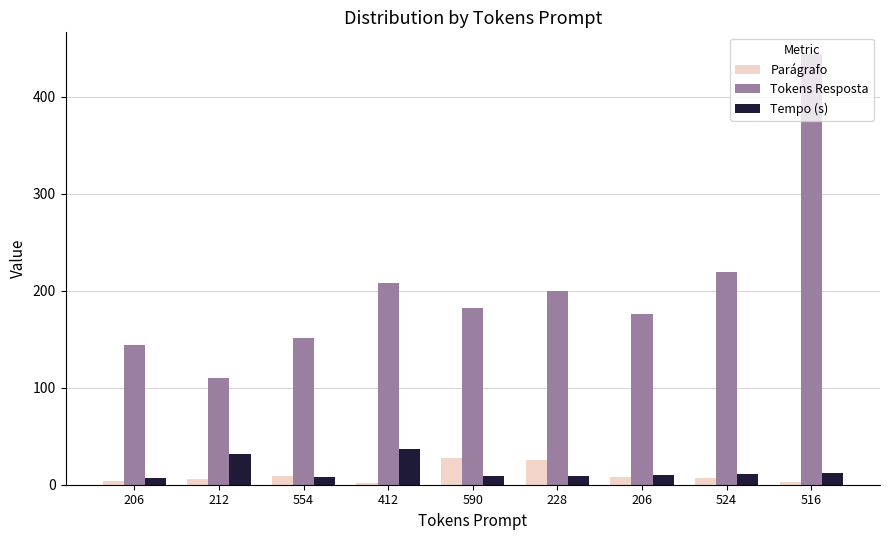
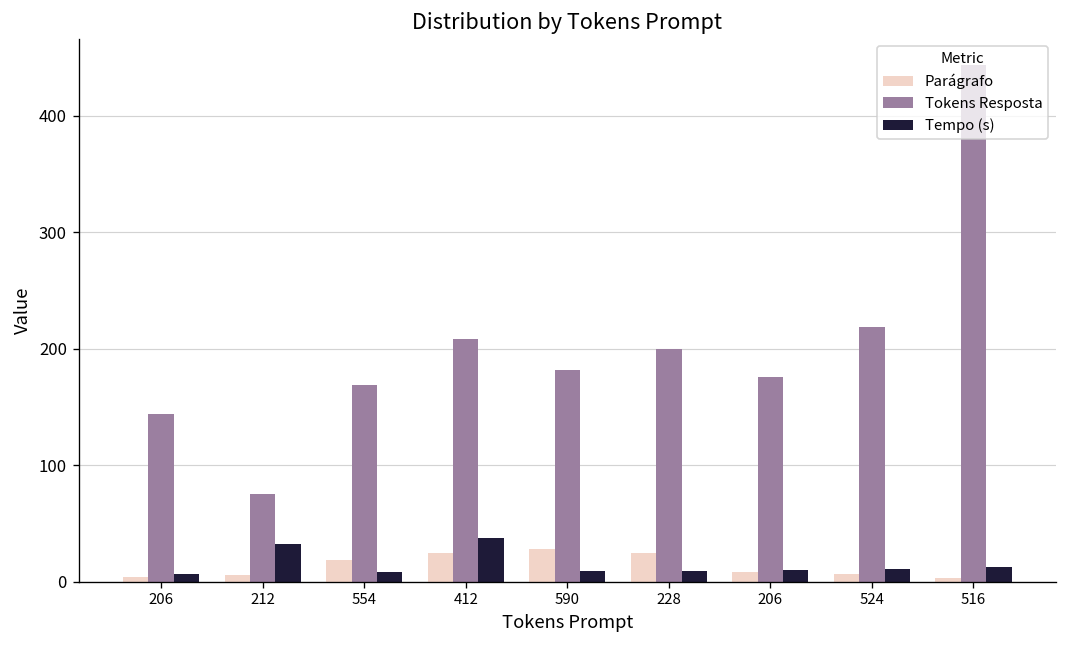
Tokens Resposta, 212: 110 -> 80
Parágrafo, 554: 10 -> 20
Tokens Resposta, 554: 150 -> 170
Parágrafo, 412: 0 -> 30
